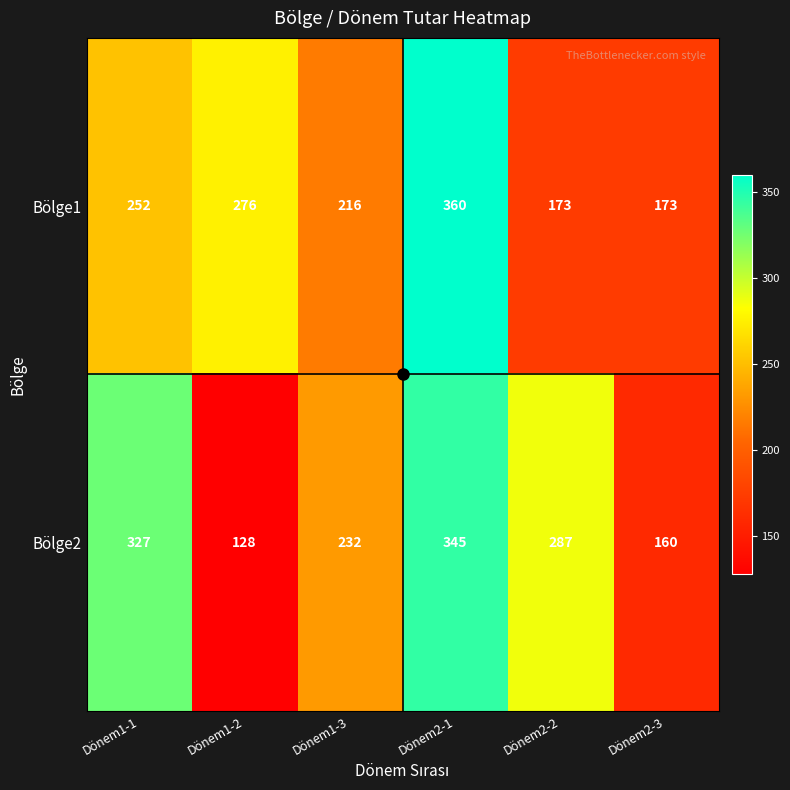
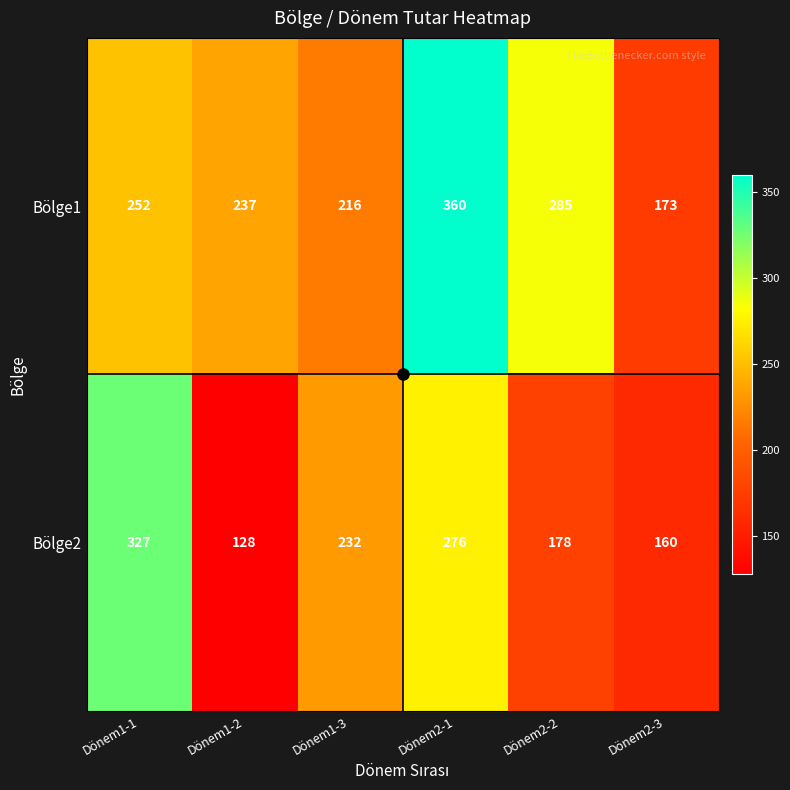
Bölge1, Dönem1-2: 276 -> 237
Bölge1, Dönem2-2: 173 -> 285
Bölge2, Dönem2-1: 345 -> 276
Bölge2, Dönem2-2: 287 -> 178
